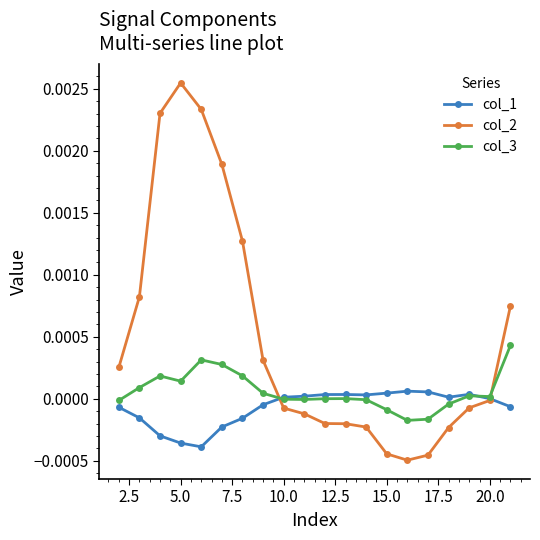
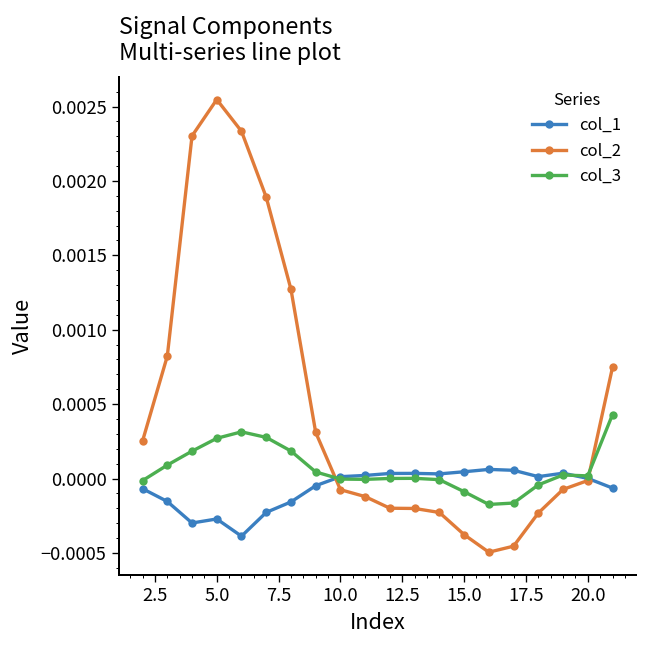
col_1, 5.0: -0.00036 -> -0.00027
col_3, 5.0: 0.00014 -> 0.00027
col_2, 15.0: -0.00044 -> -0.00038
